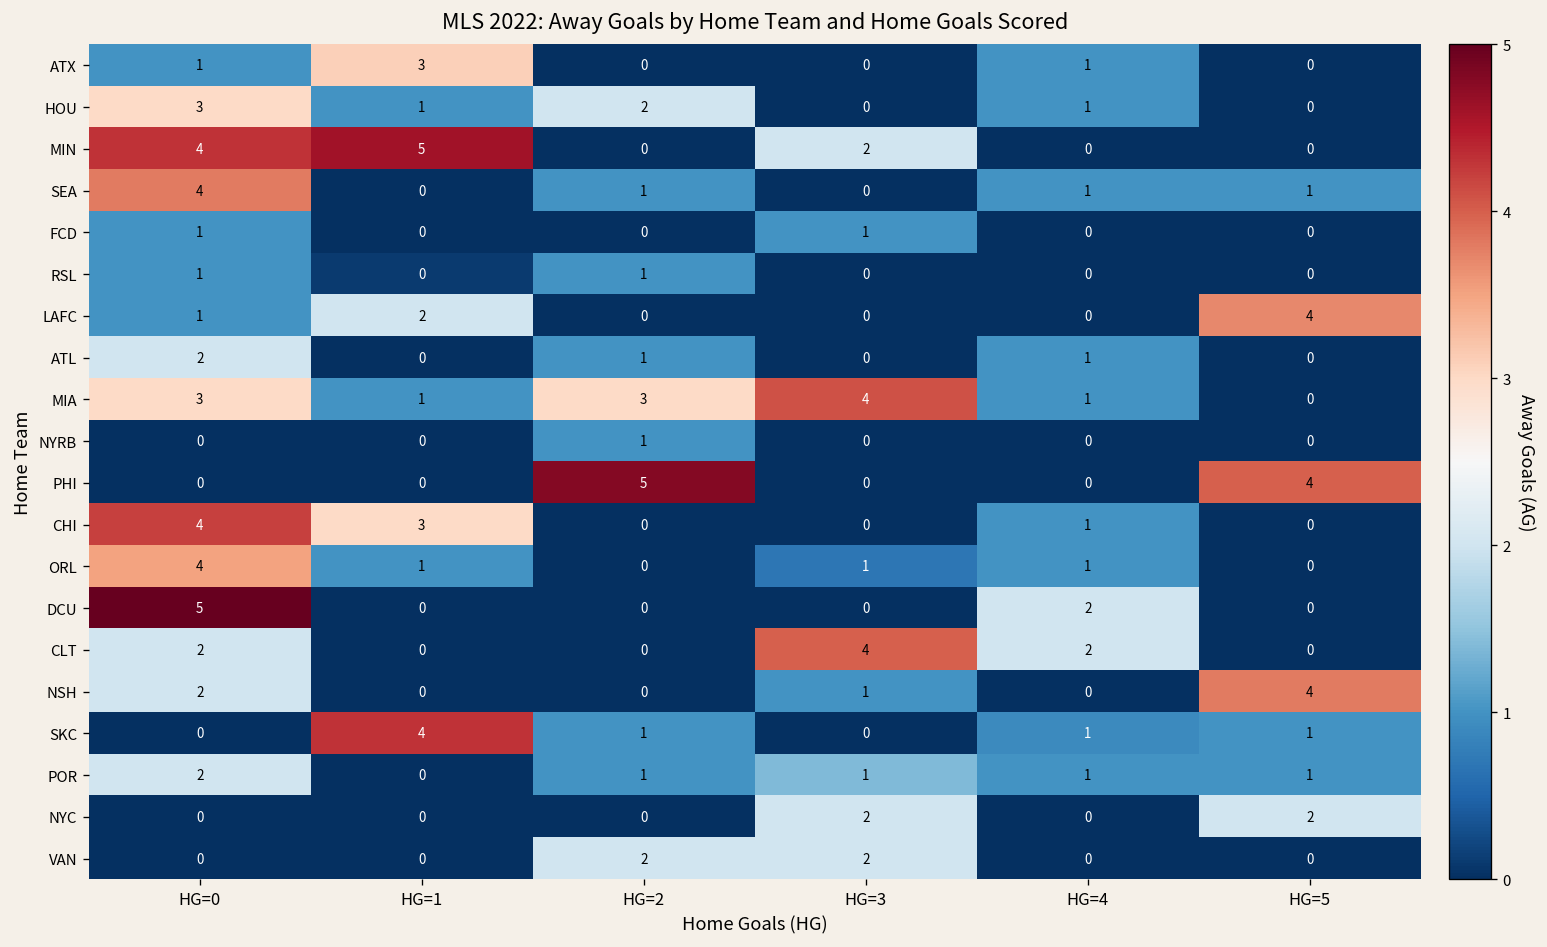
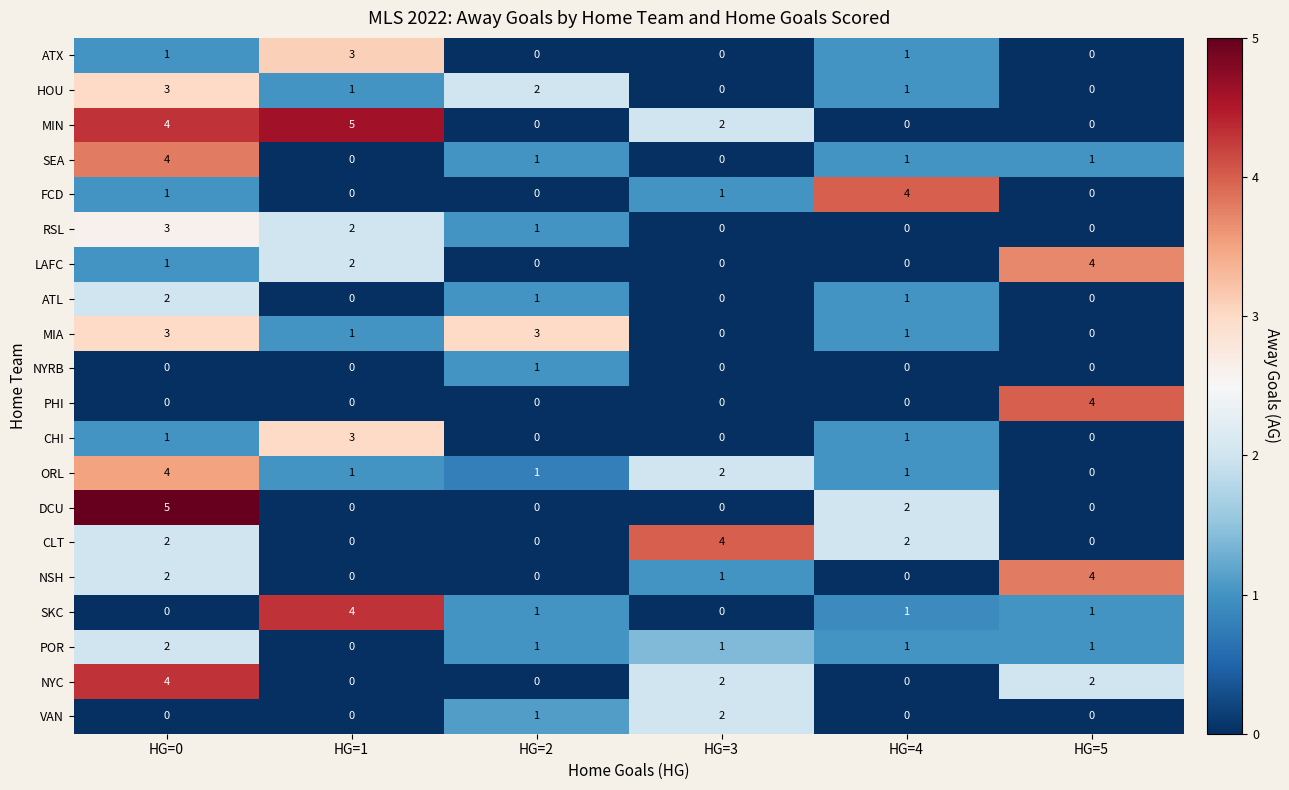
FCD, HG=4: 0 -> 4
RSL, HG=0: 1 -> 3
RSL, HG=1: 0 -> 2
MIA, HG=3: 4 -> 0
PHI, HG=2: 5 -> 0
CHI, HG=0: 4 -> 1
ORL, HG=2: 0 -> 1
ORL, HG=3: 1 -> 2
NYC, HG=0: 0 -> 4
VAN, HG=2: 2 -> 1
